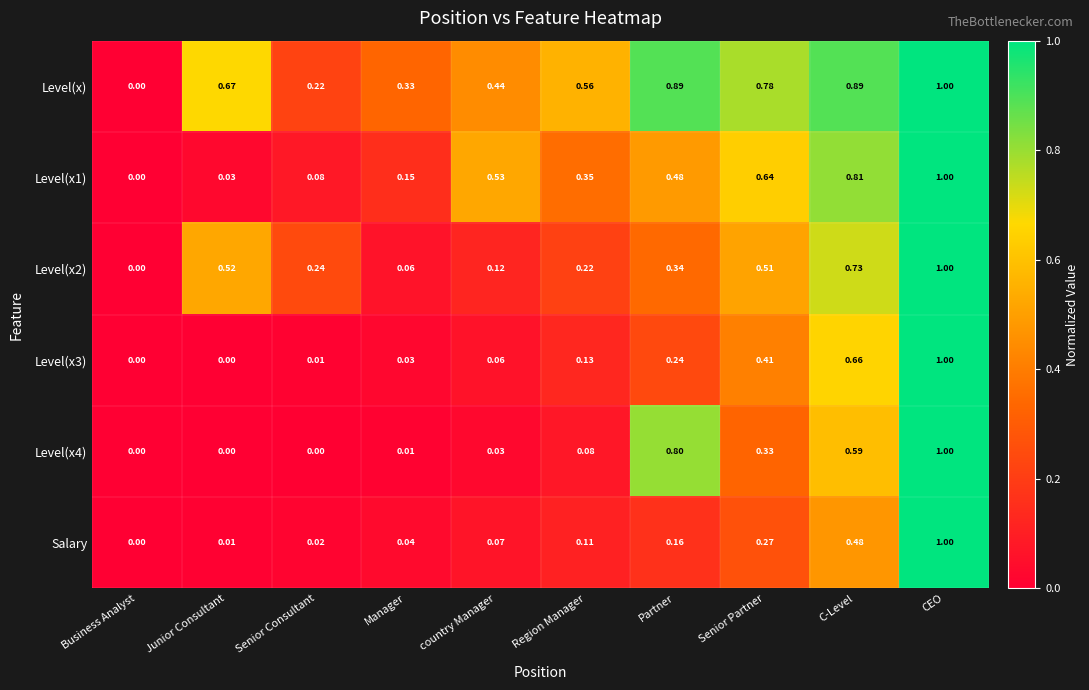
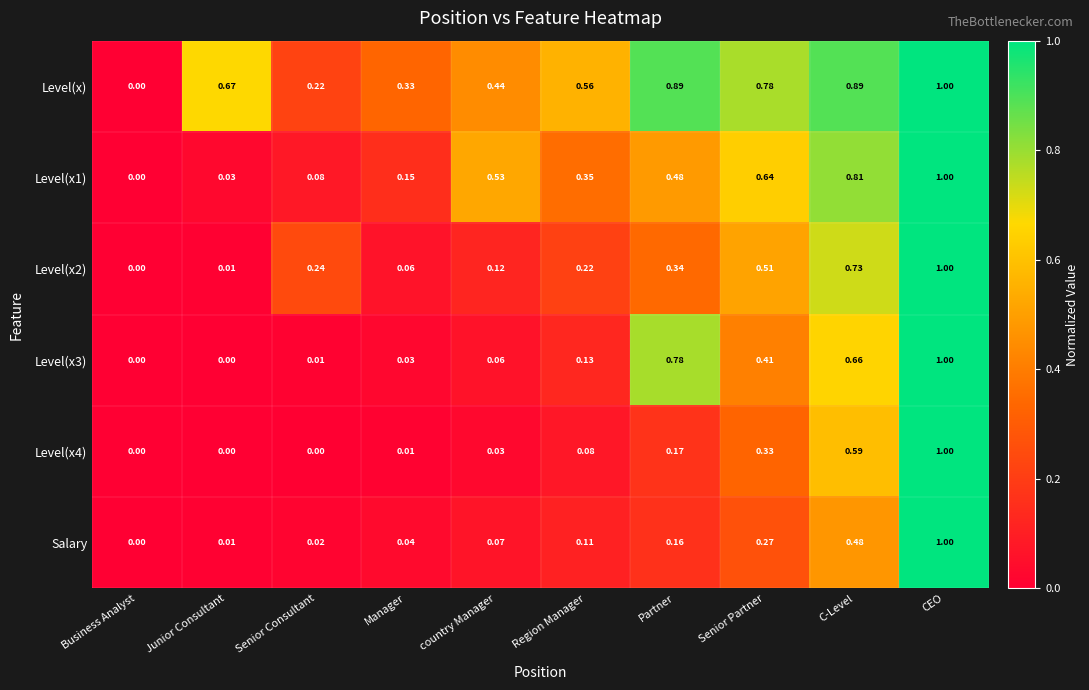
Level(x2), Junior Consultant: 0.52 -> 0.01
Level(x3), Partner: 0.24 -> 0.78
Level(x4), Partner: 0.80 -> 0.17
